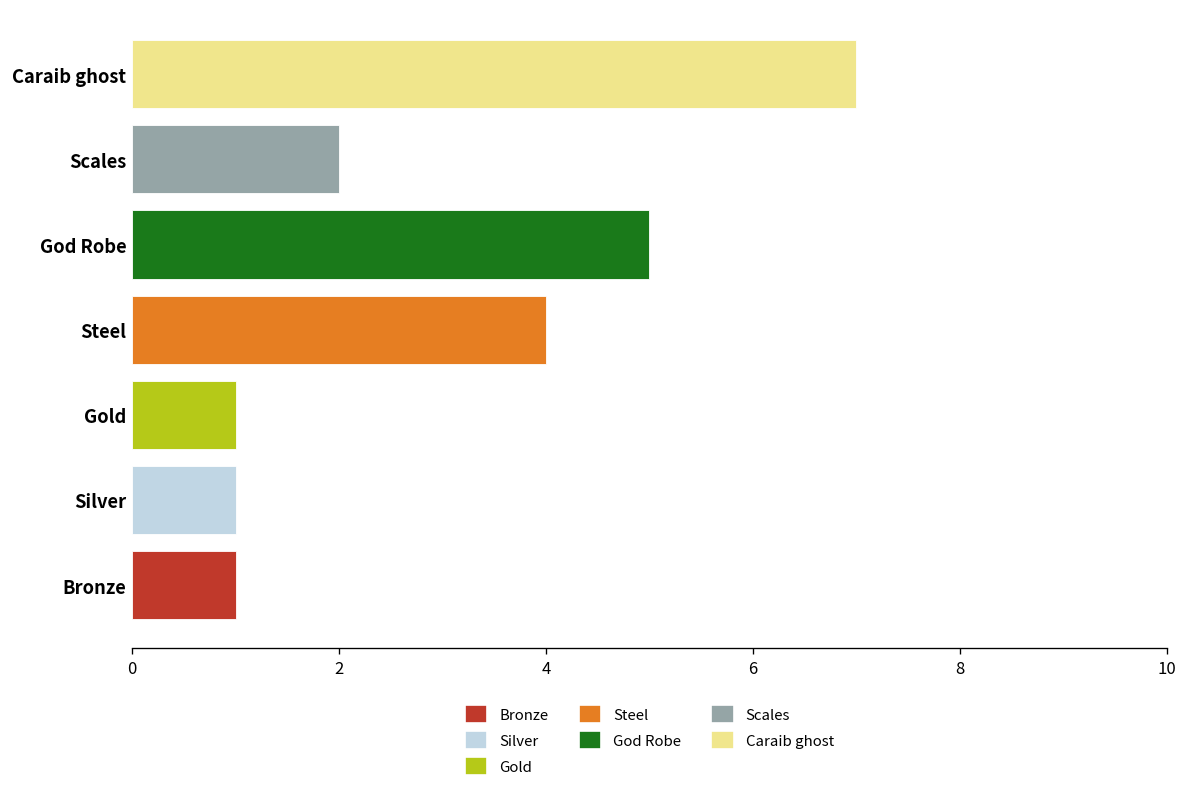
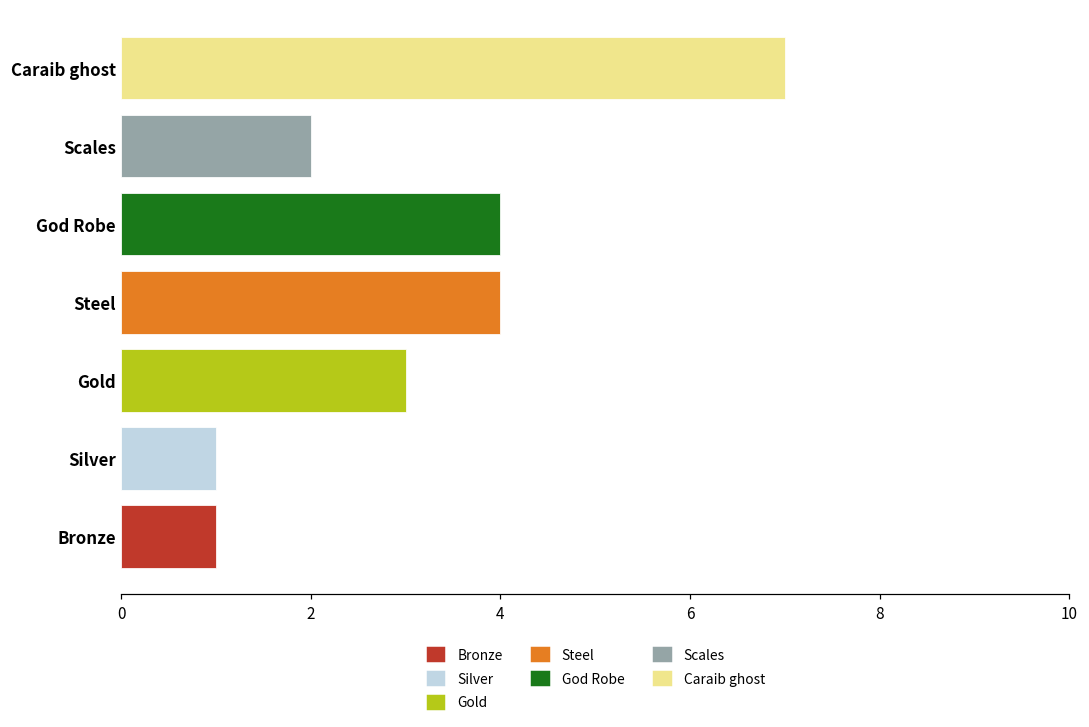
God Robe: 5 -> 4
Gold: 1 -> 3
